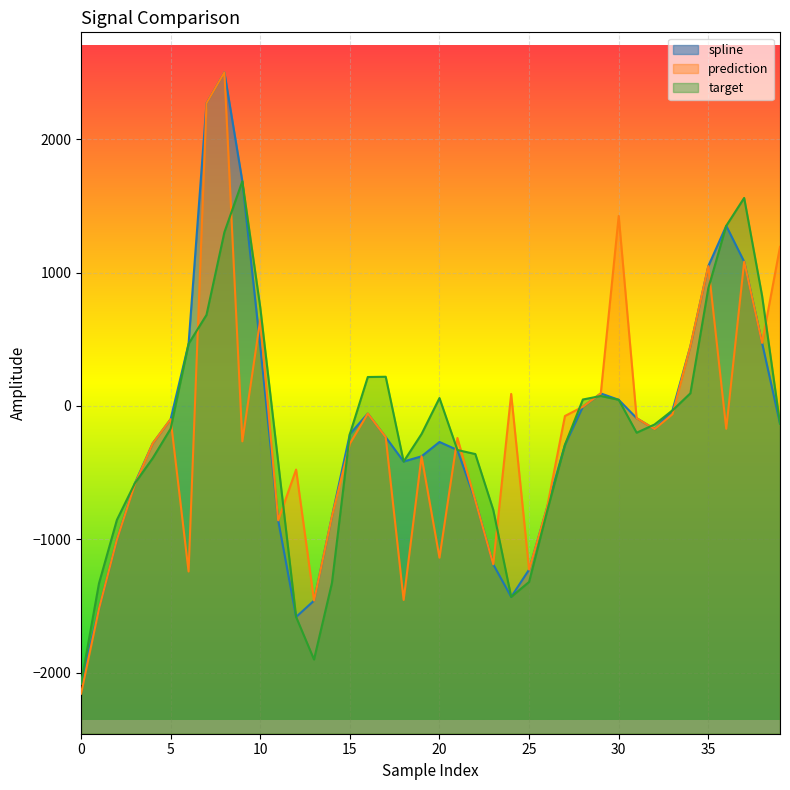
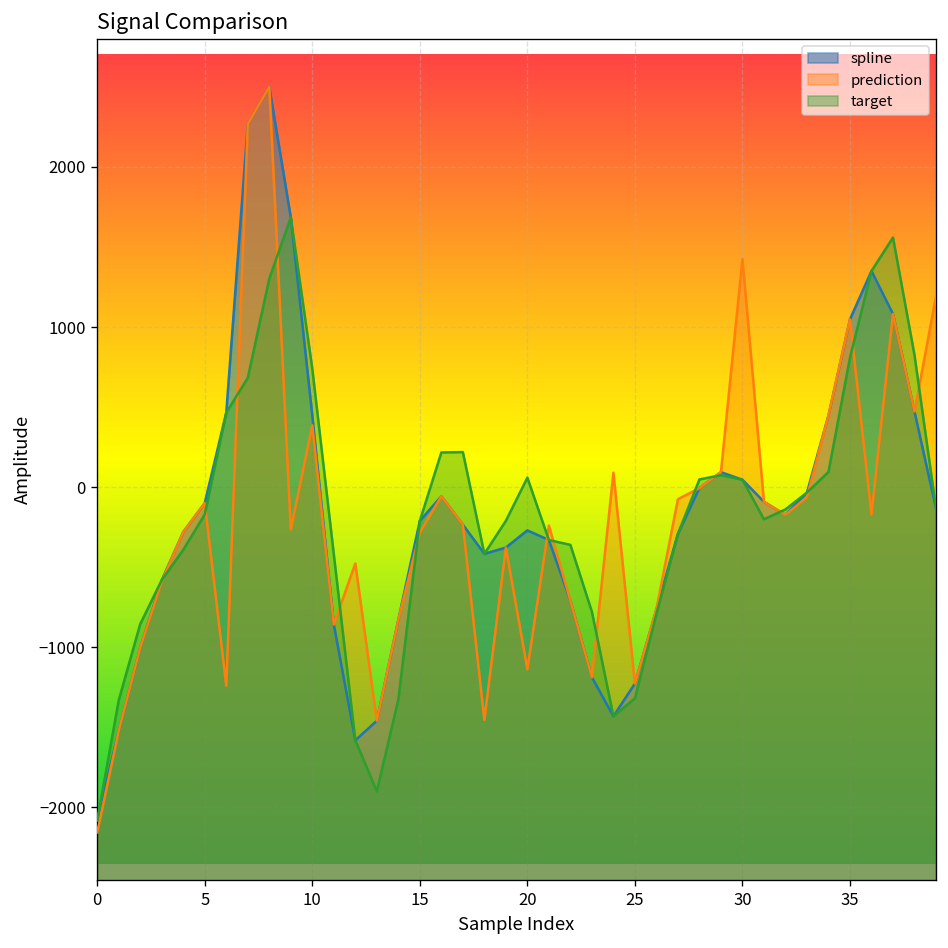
prediction, 10: 650 -> 390
target, 35: 880 -> 810
